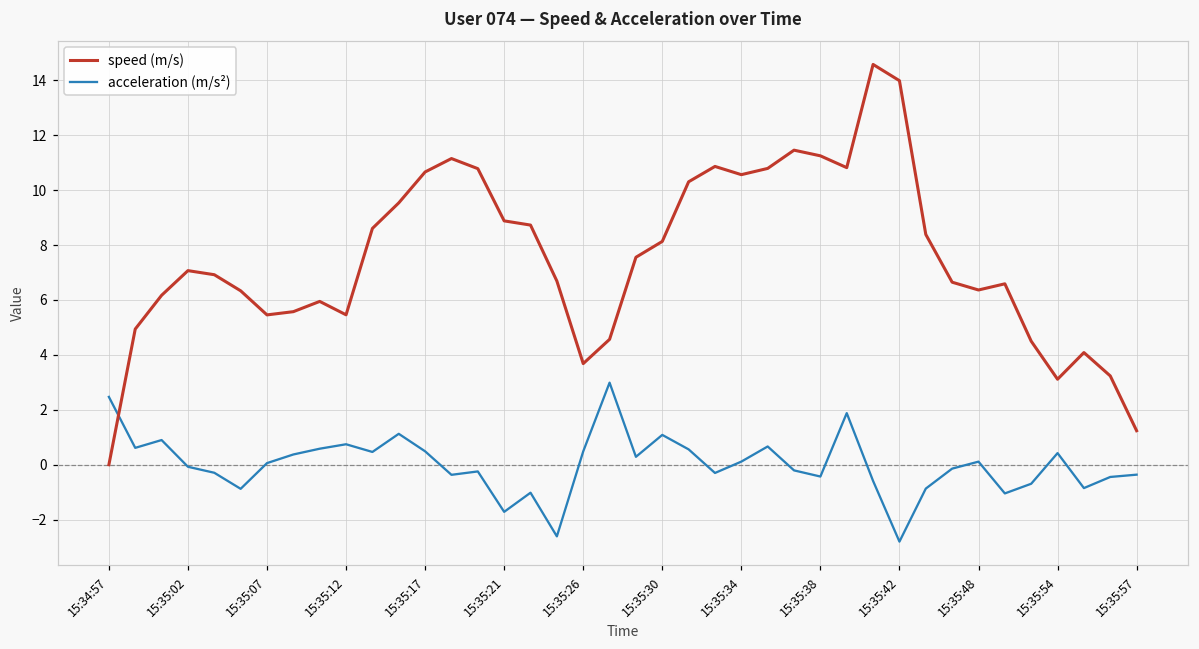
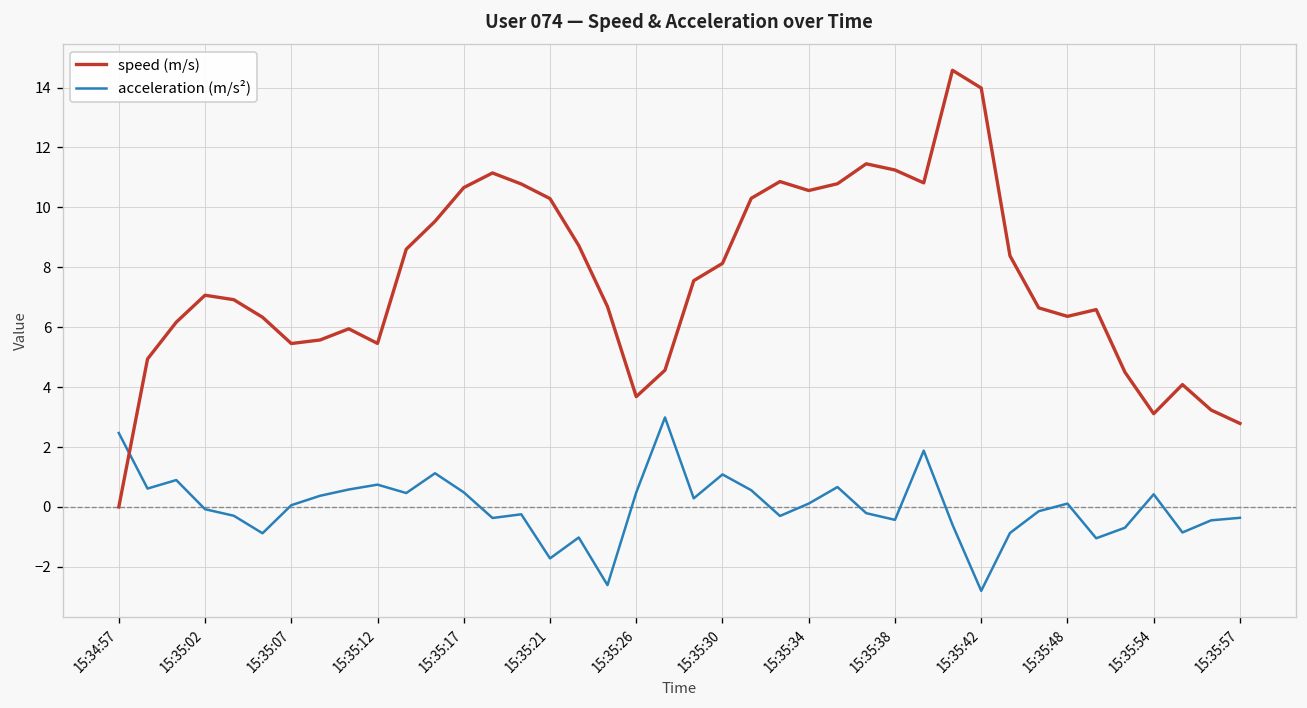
speed (m/s), 15:35:21: 8.9 -> 10.3
speed (m/s), 15:35:57: 1.2 -> 2.8
